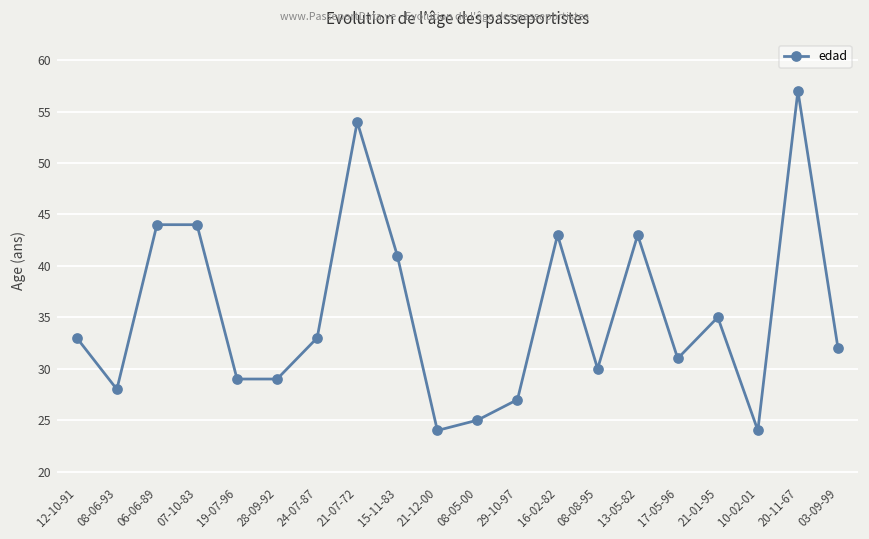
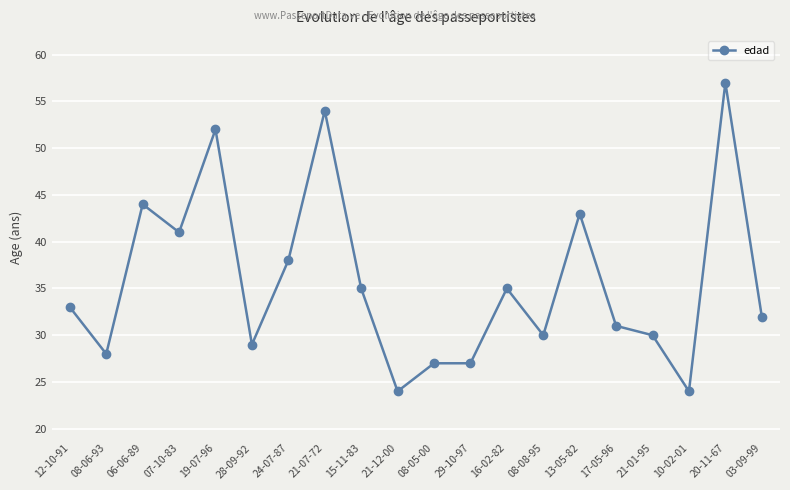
07-10-83: 44 -> 41
19-07-96: 29 -> 52
24-07-87: 33 -> 38
15-11-83: 41 -> 35
08-05-00: 25 -> 27
16-02-82: 43 -> 35
21-01-95: 35 -> 30
